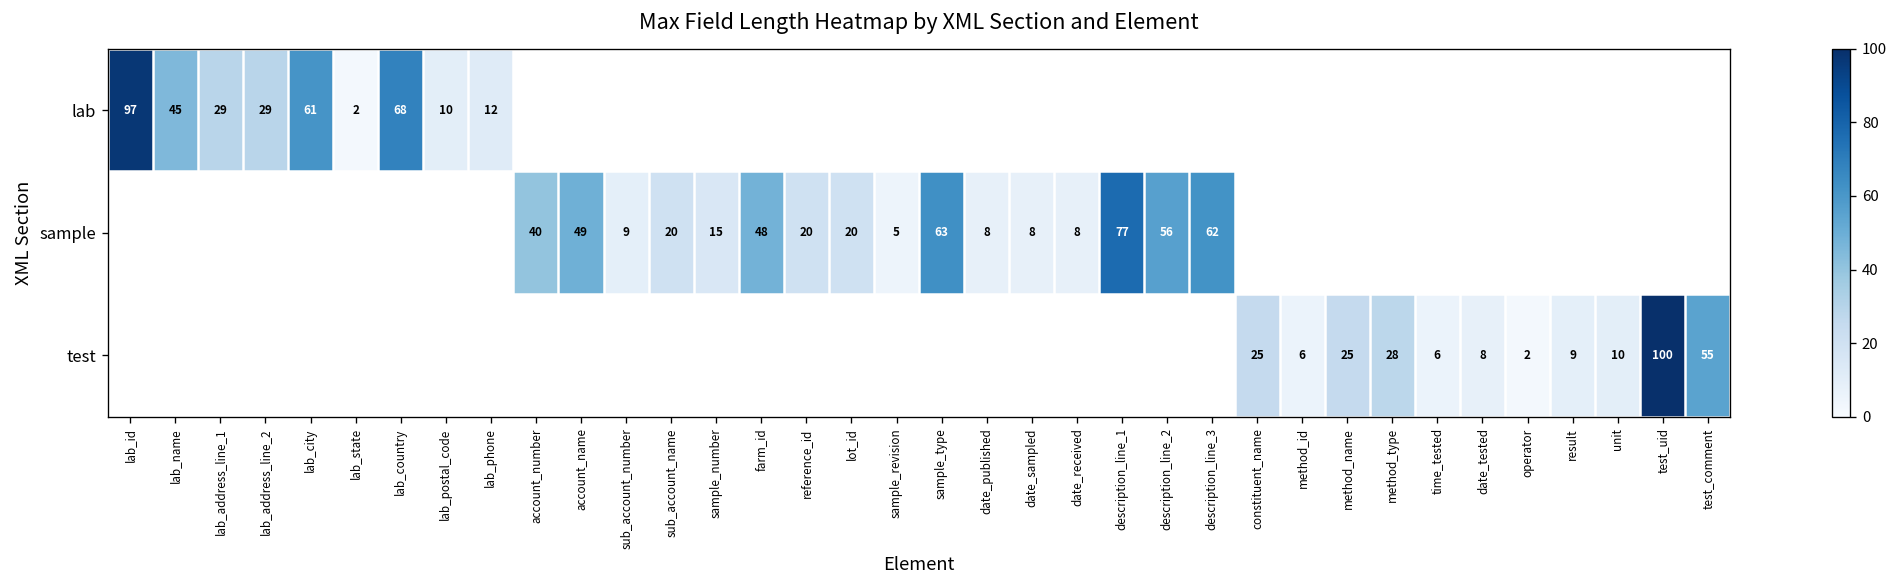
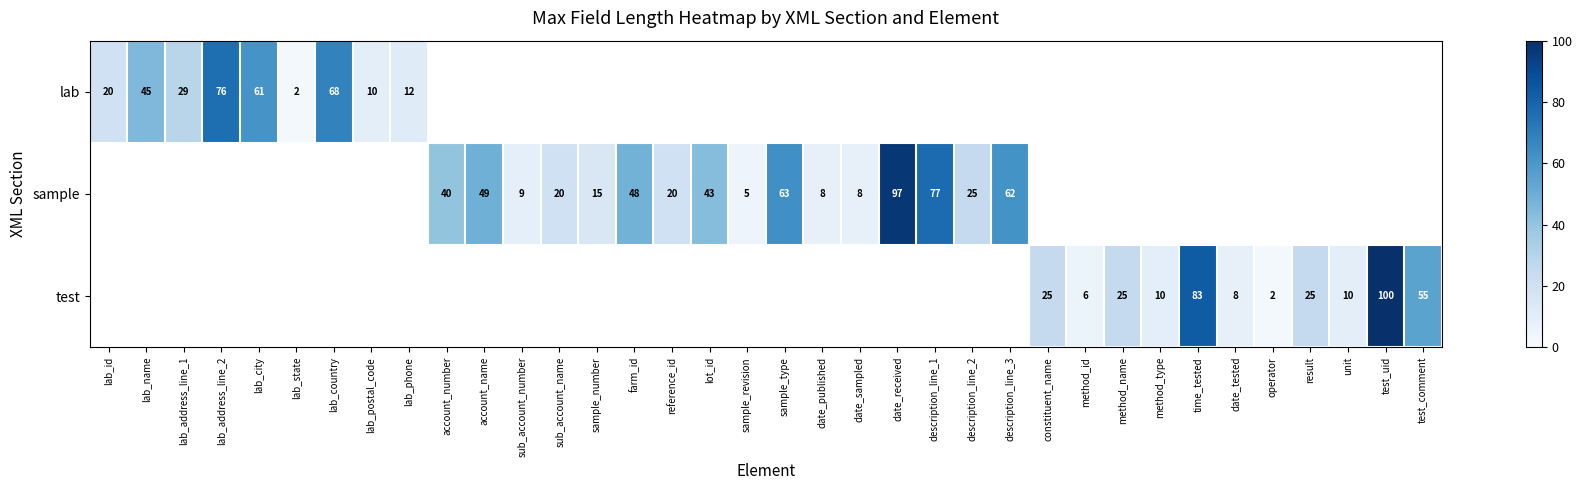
lab, lab_id: 97 -> 20
lab, lab_address_line_2: 29 -> 76
sample, lot_id: 20 -> 43
sample, date_received: 8 -> 97
sample, description_line_2: 56 -> 25
test, method_type: 28 -> 10
test, time_tested: 6 -> 83
test, result: 9 -> 25
